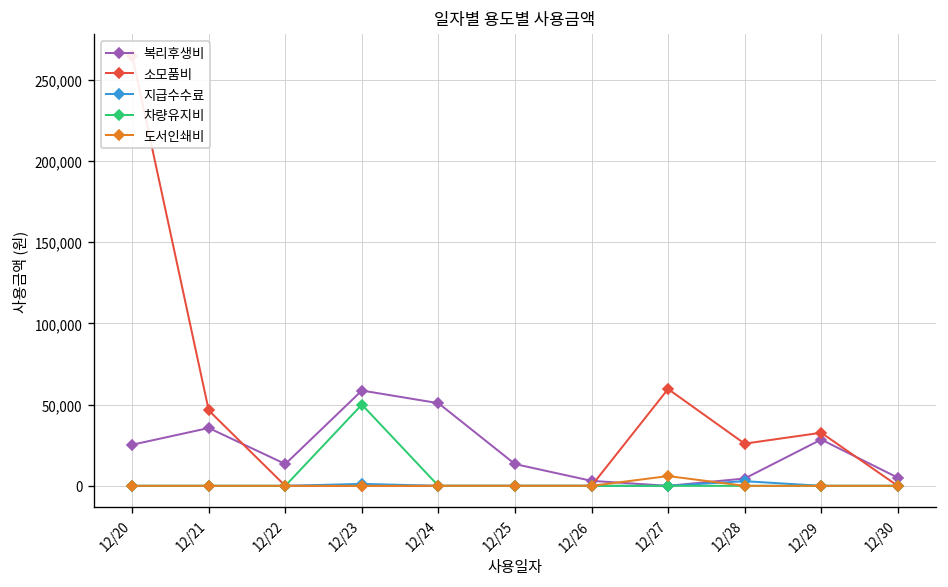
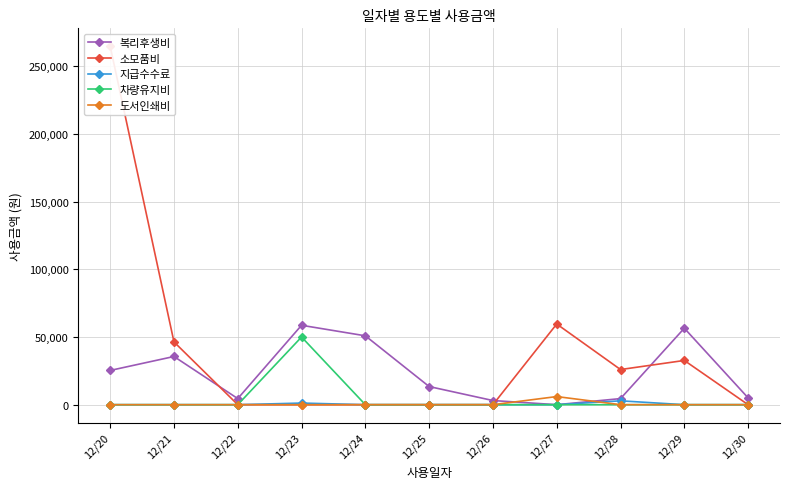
복리후생비, 12/22: 13,000 -> 5,000
복리후생비, 12/29: 29,000 -> 56,000
